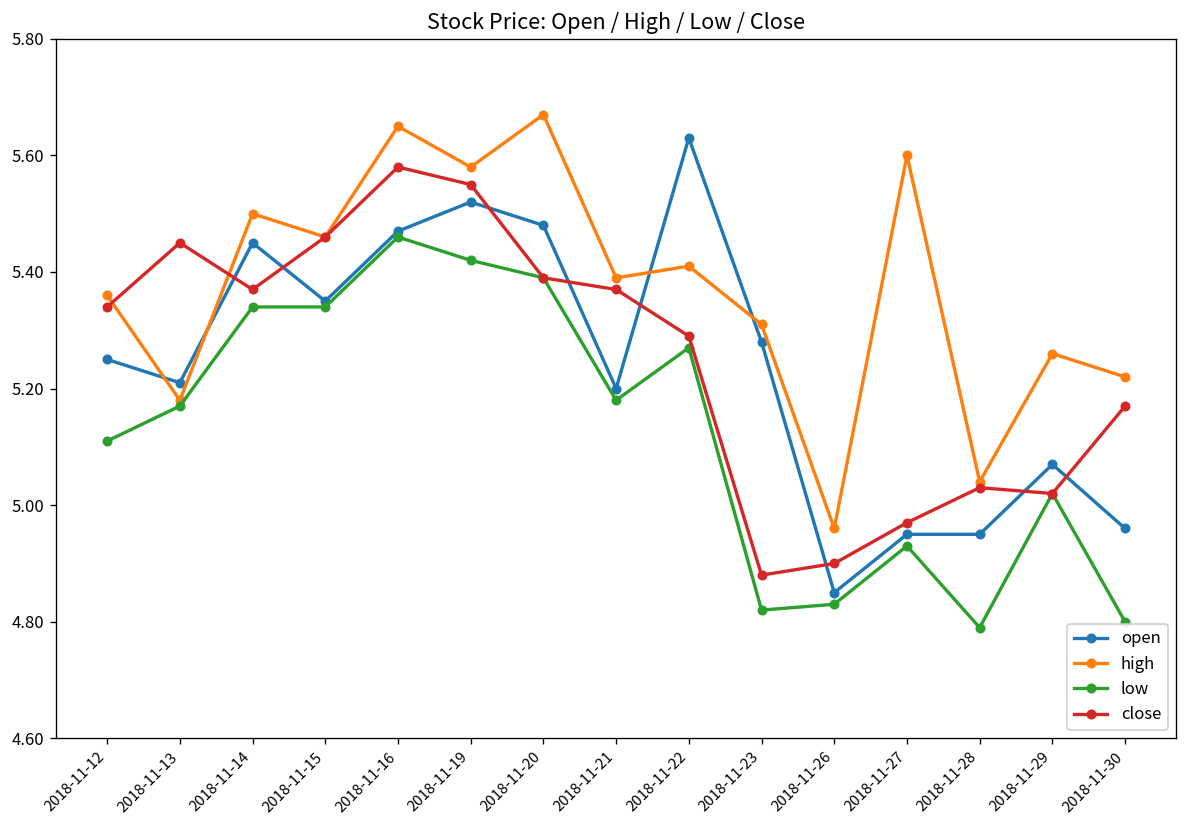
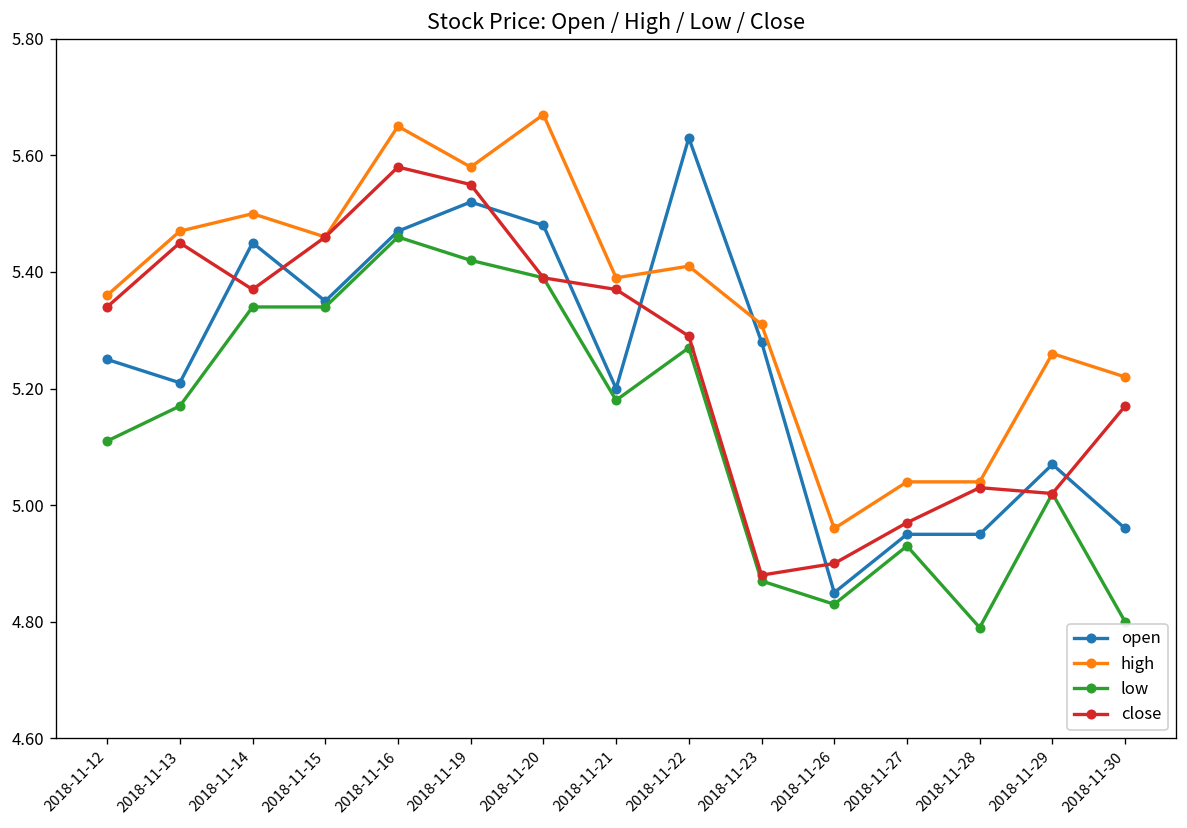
high, 2018-11-13: 5.18 -> 5.47
low, 2018-11-23: 4.82 -> 4.87
high, 2018-11-27: 5.60 -> 5.04
